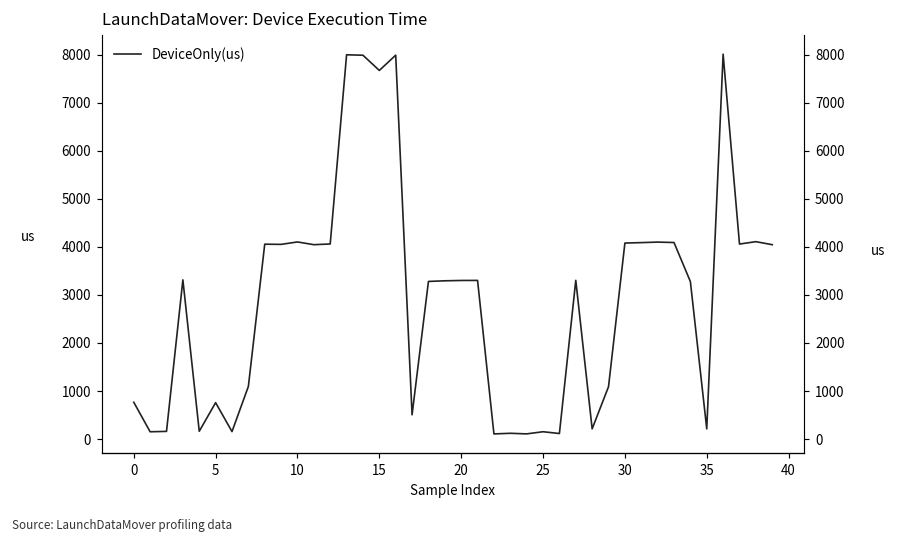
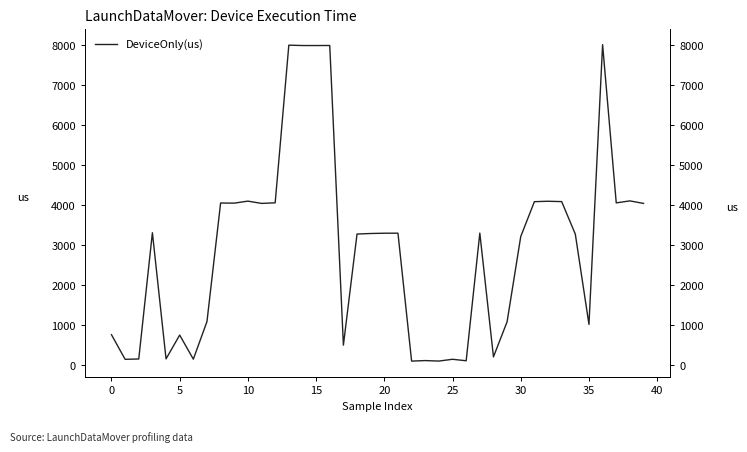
15: 7700 -> 8000
30: 4100 -> 3200
35: 200 -> 1000
